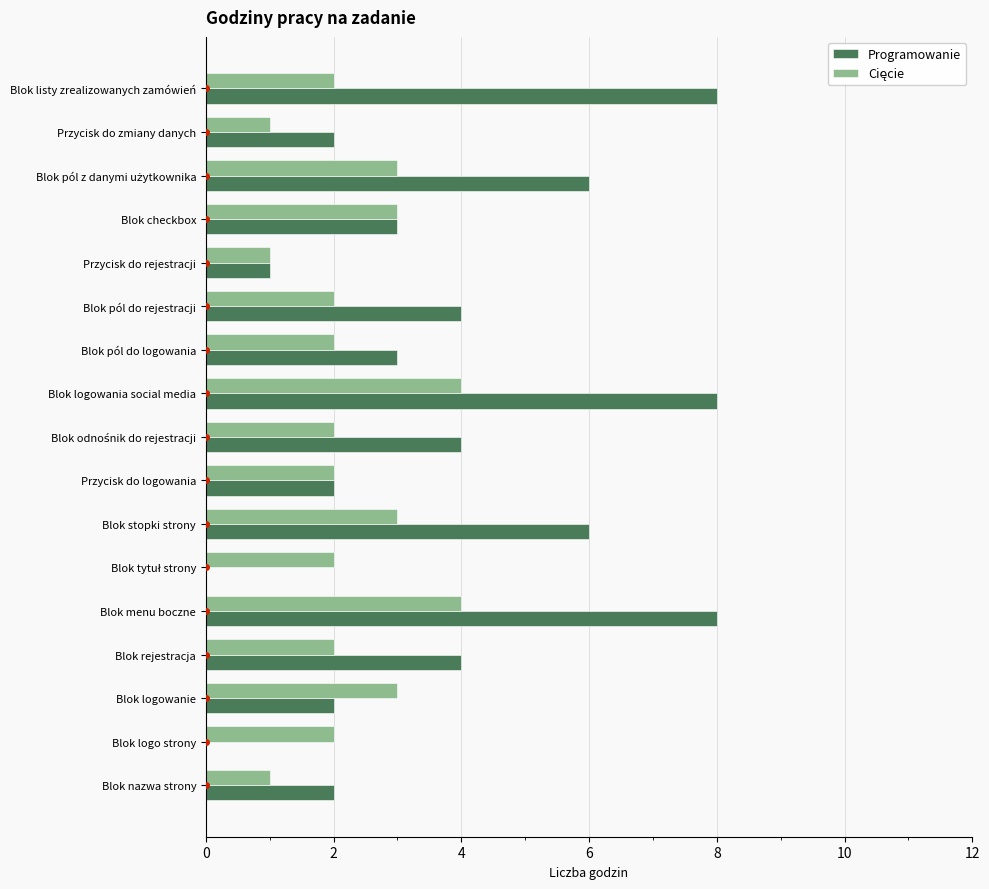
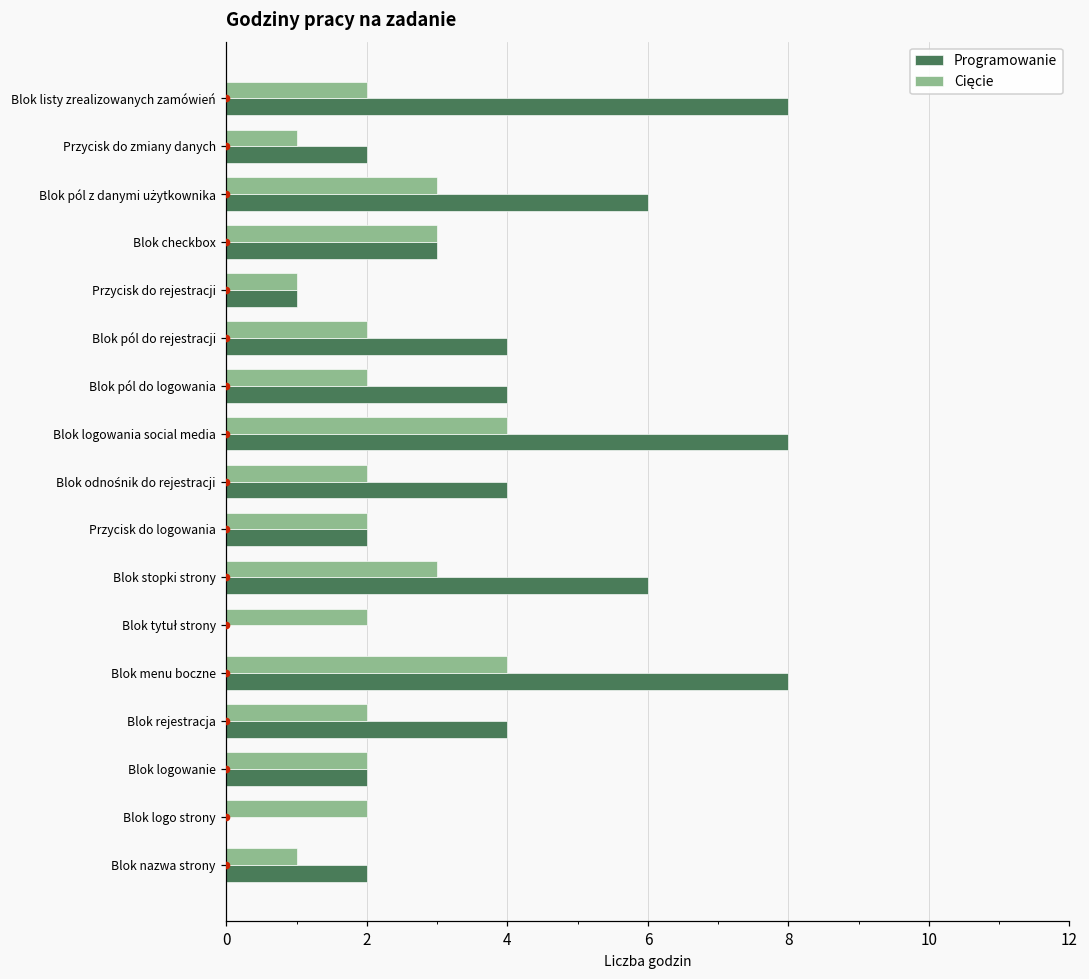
Programowanie, Blok pól do logowania: 3 -> 4
Cięcie, Blok logowanie: 3 -> 2
